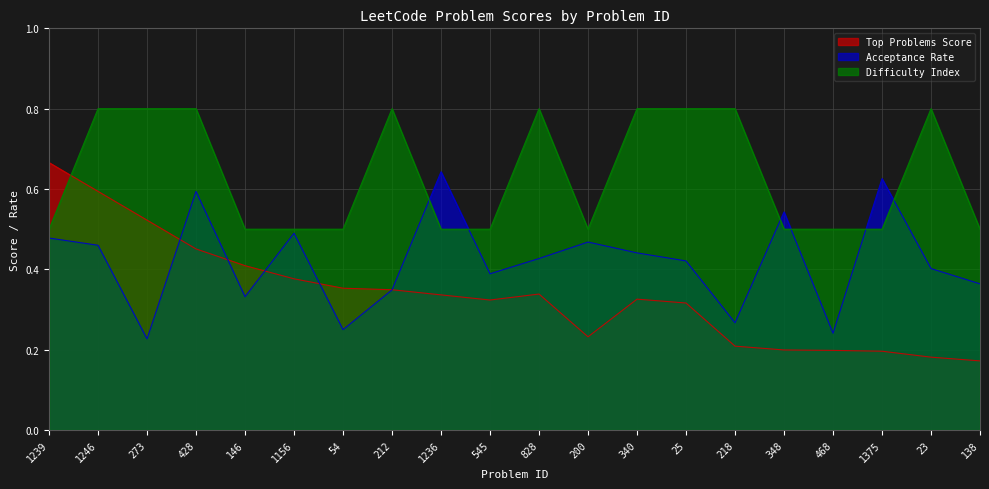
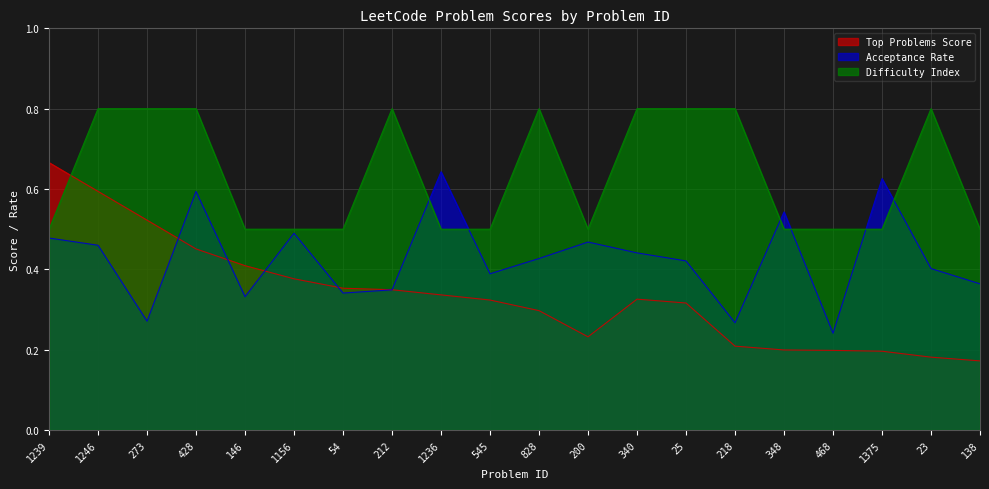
Acceptance Rate, 273: 0.23 -> 0.27
Acceptance Rate, 54: 0.25 -> 0.34
Top Problems Score, 828: 0.34 -> 0.30
